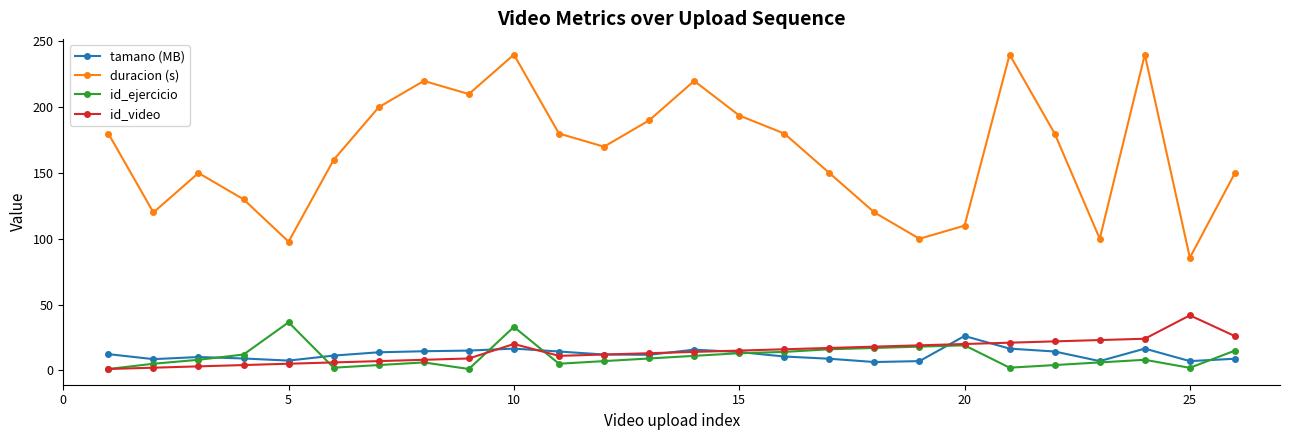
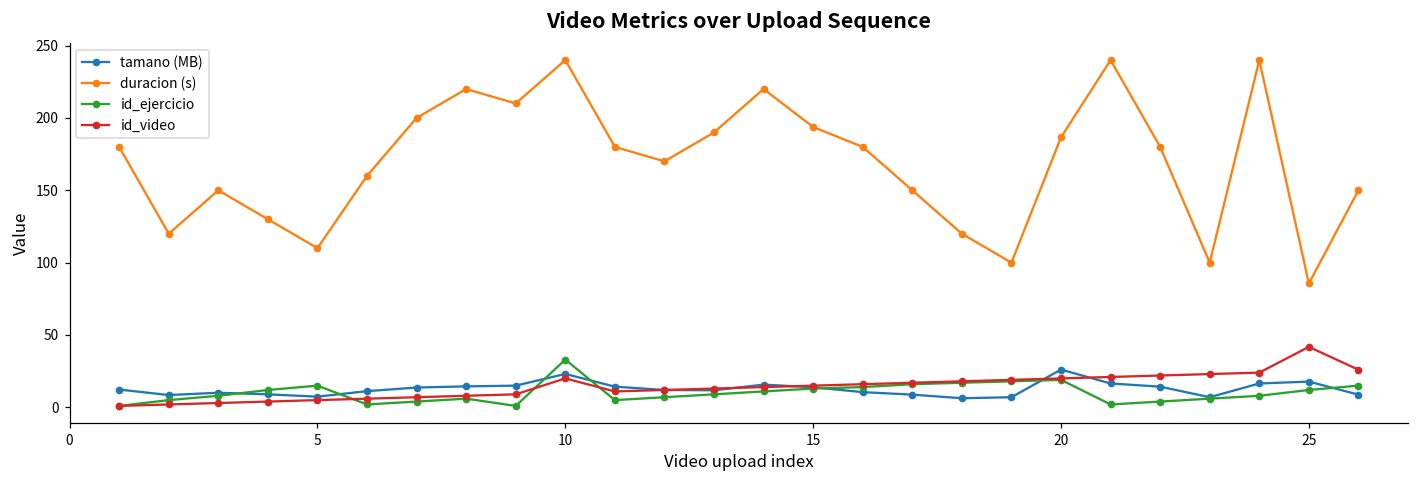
duracion (s), 5: 98 -> 110
id_ejercicio, 5: 37 -> 15
tamano (MB), 10: 17 -> 23
duracion (s), 20: 110 -> 187
tamano (MB), 25: 7 -> 18
id_ejercicio, 25: 2 -> 12
